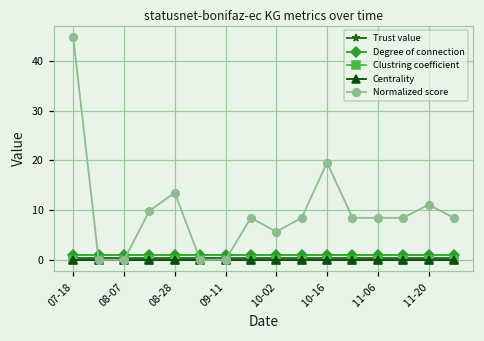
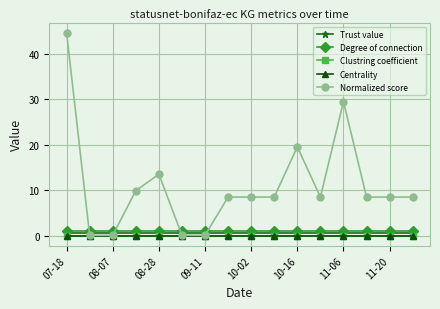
Normalized score, 10-02: 6 -> 8
Normalized score, 11-06: 8 -> 30
Normalized score, 11-20: 11 -> 8
